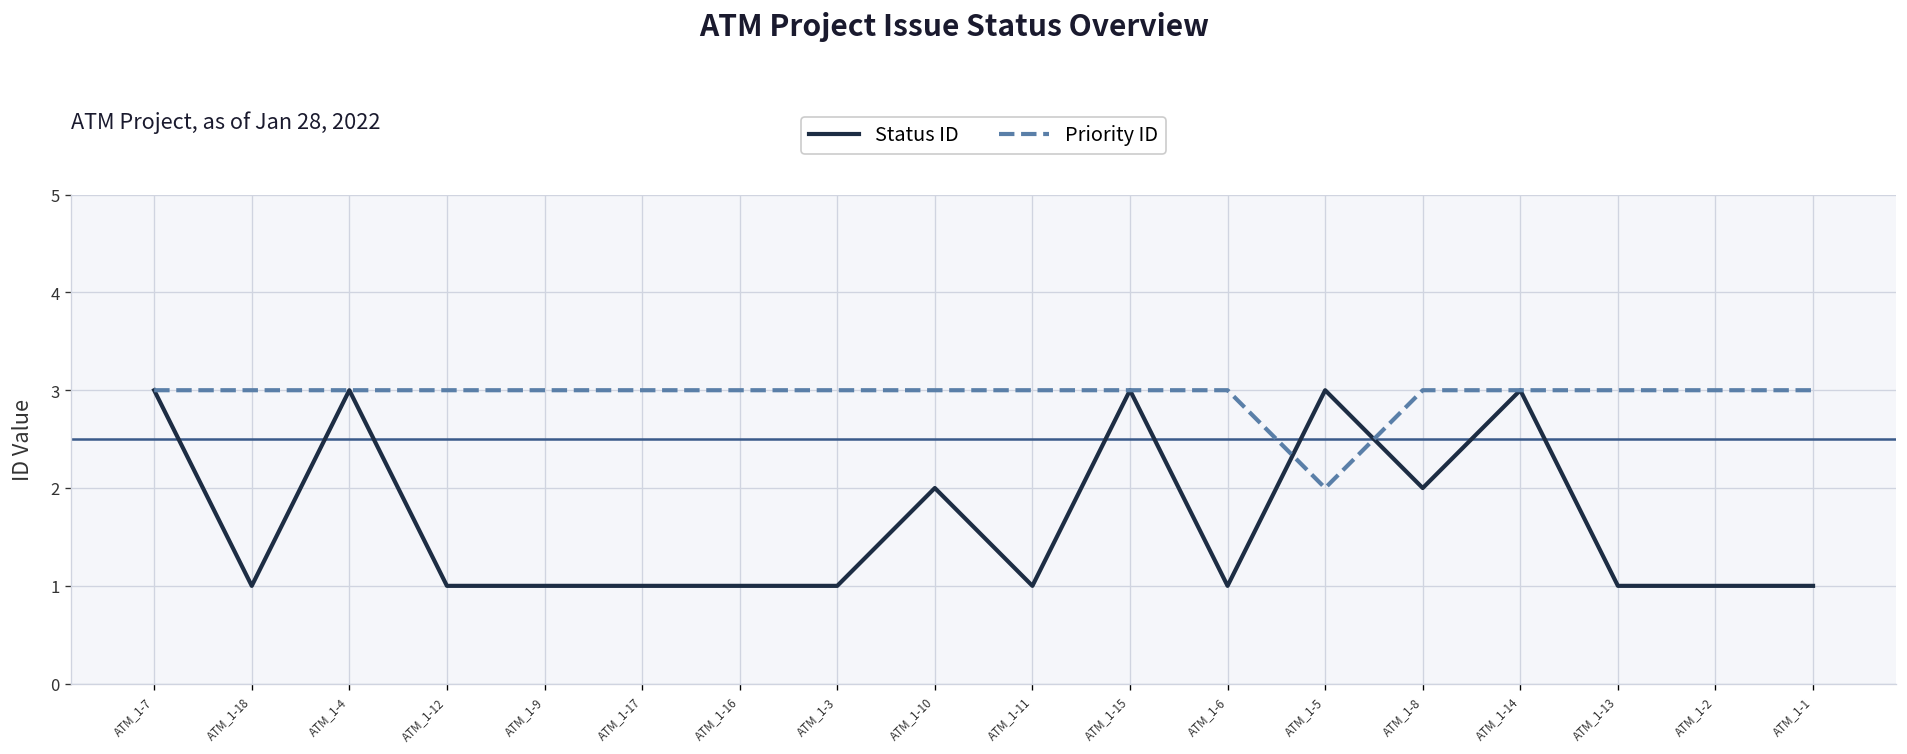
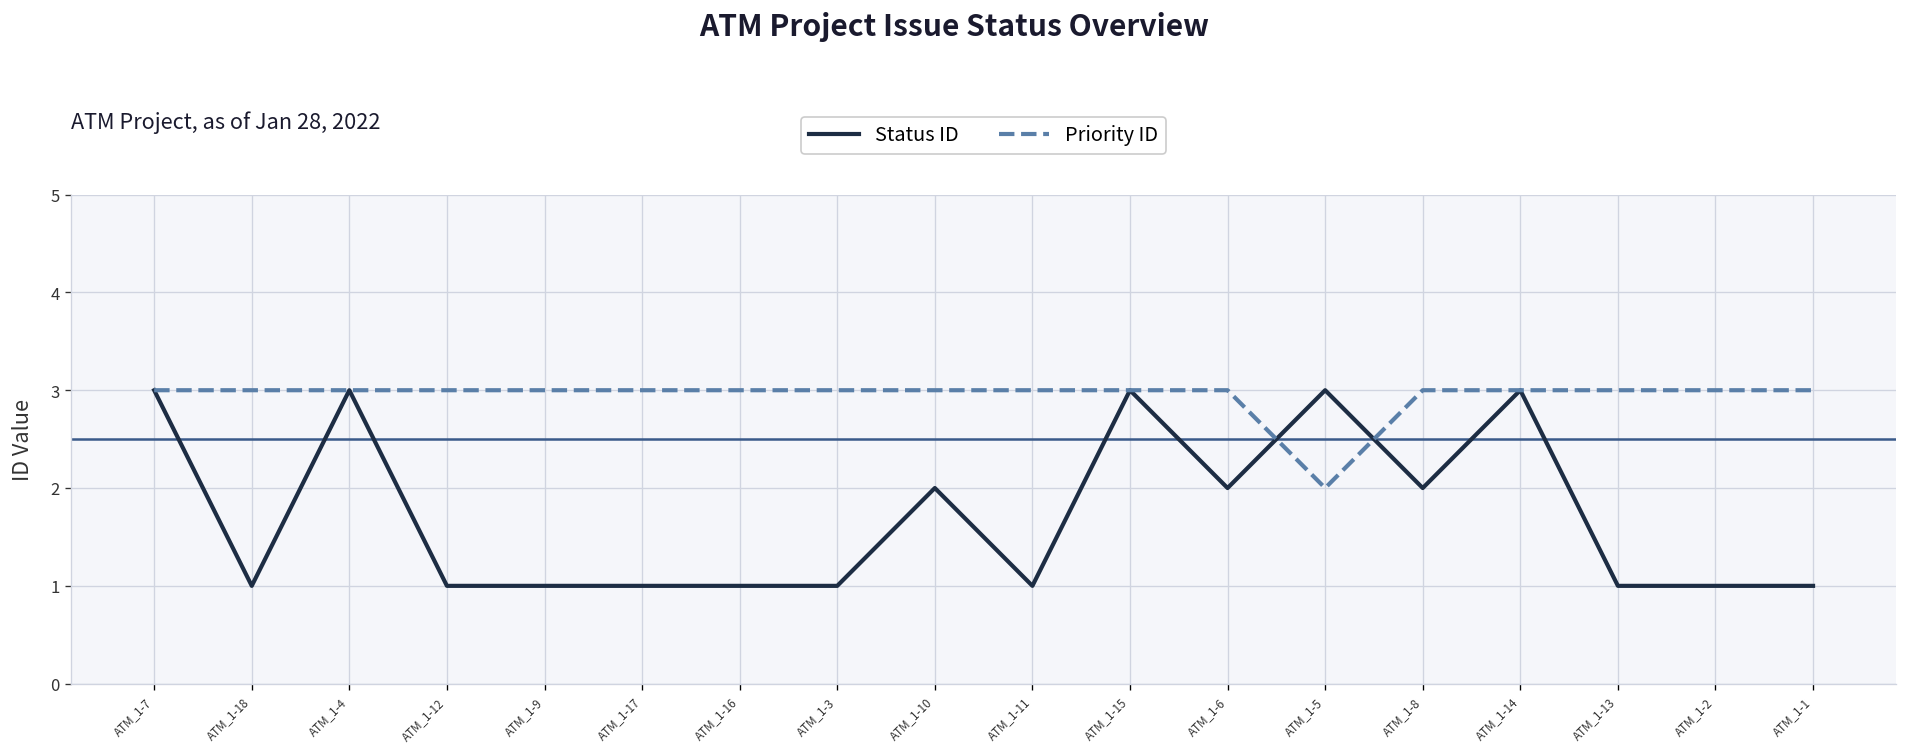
Status ID, ATM_1-6: 1 -> 2
